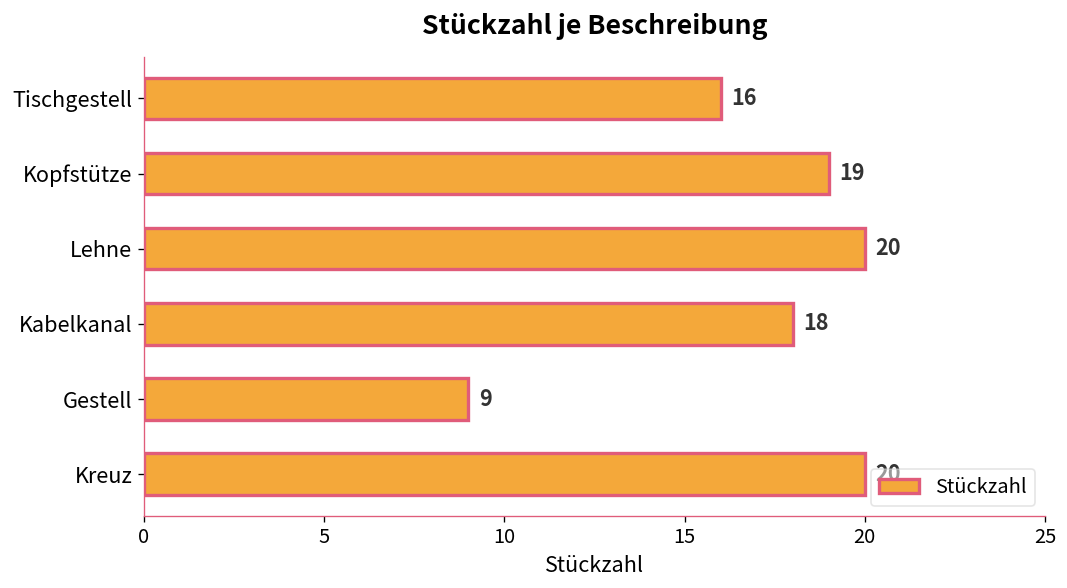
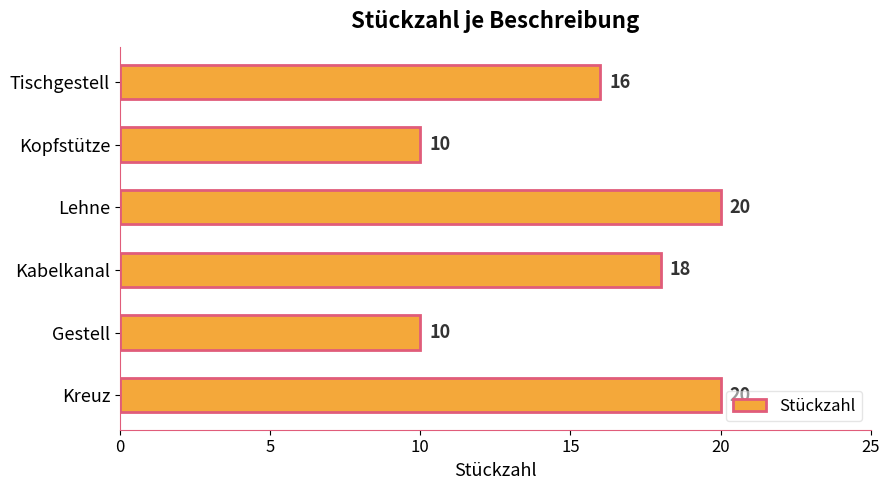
Kopfstütze: 19 -> 10
Gestell: 9 -> 10
